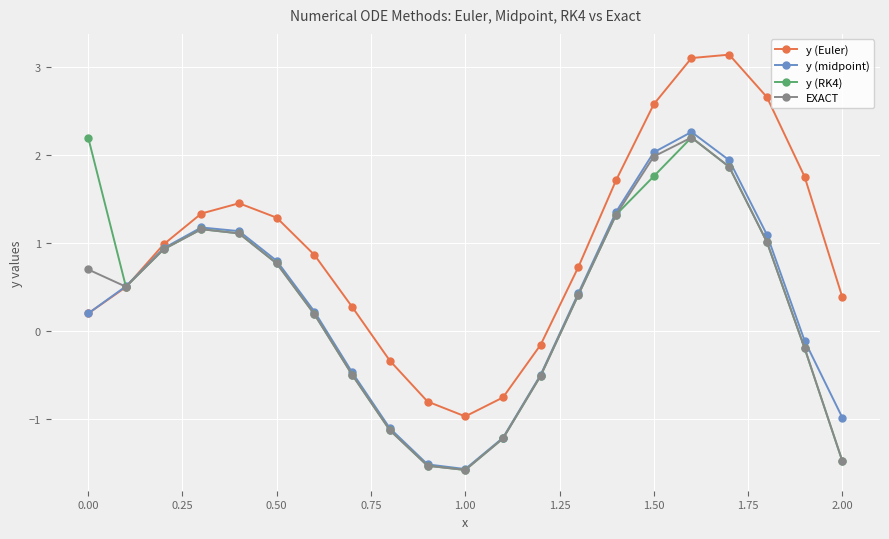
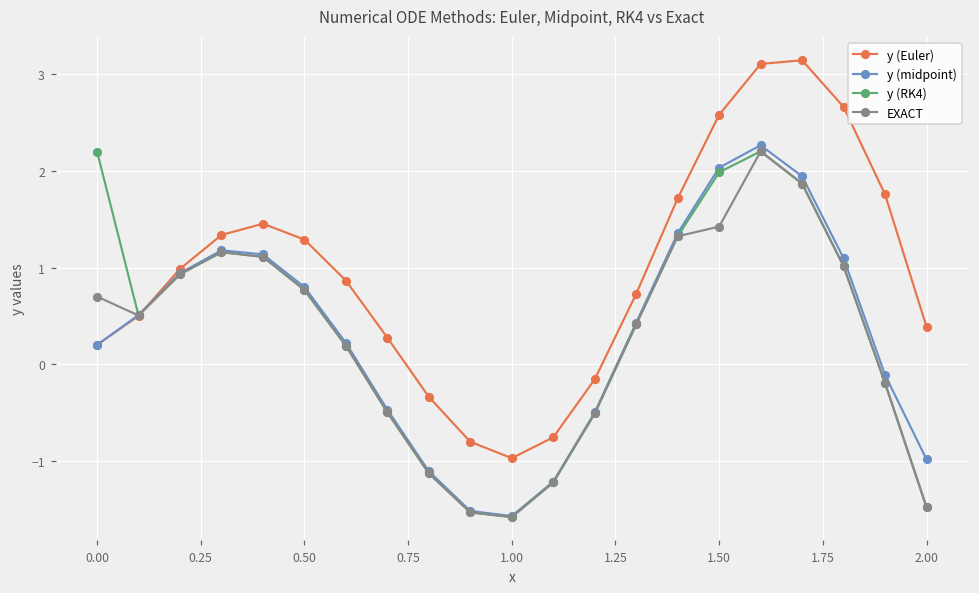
y (RK4), 1.50: 1.8 -> 2.0
EXACT, 1.50: 2.0 -> 1.4
